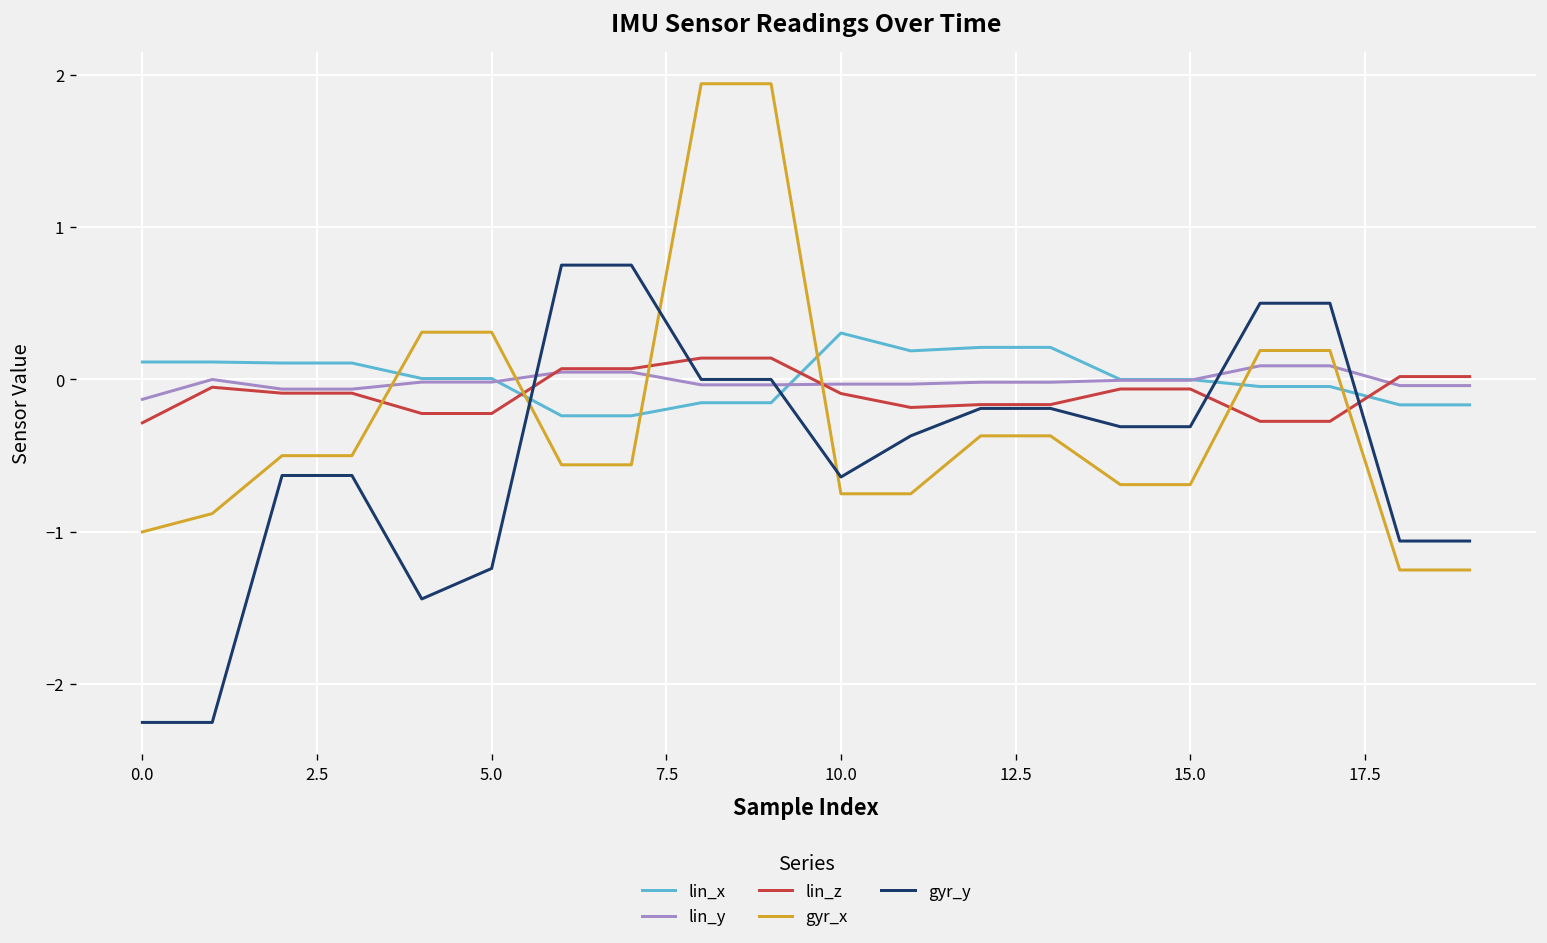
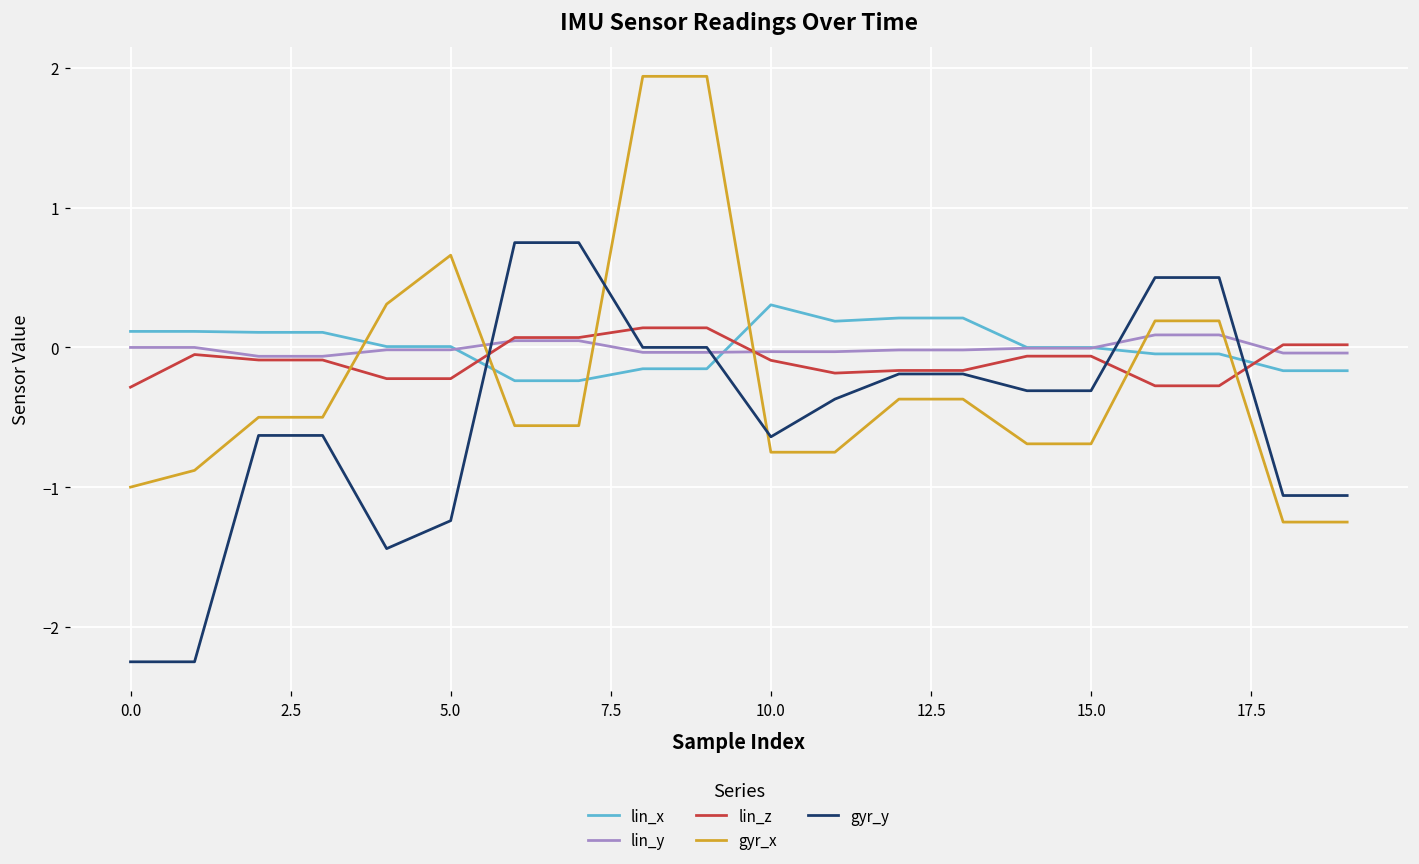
lin_y, 0.0: -0.13 -> 0.00
gyr_x, 5.0: 0.31 -> 0.66
